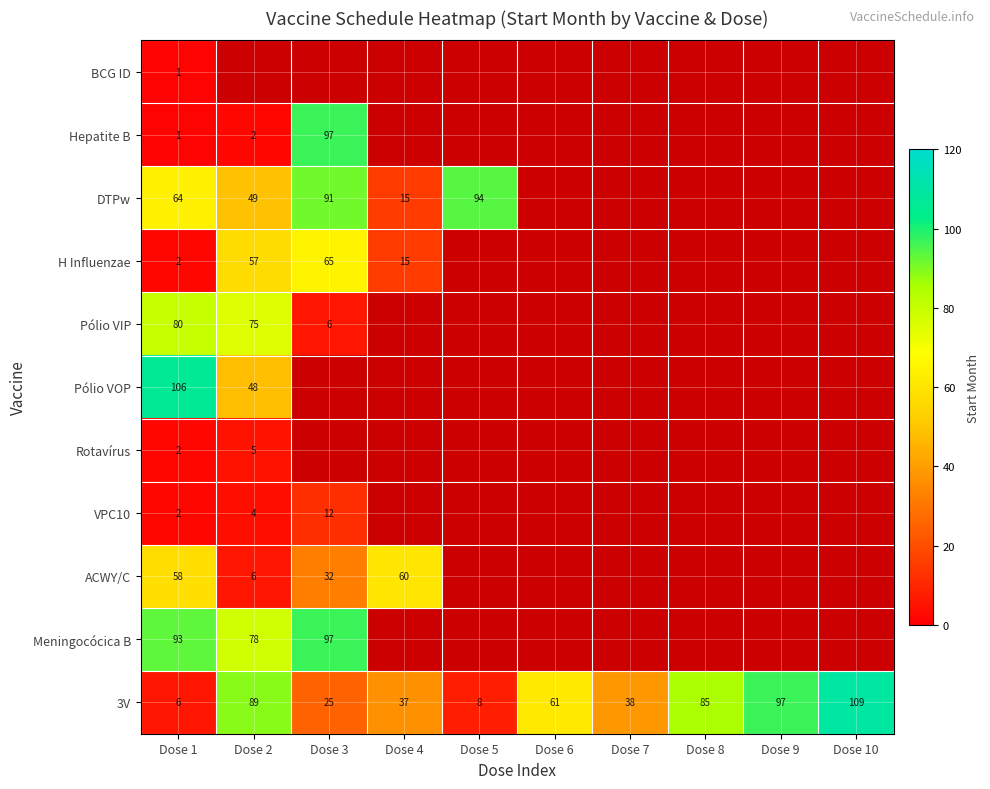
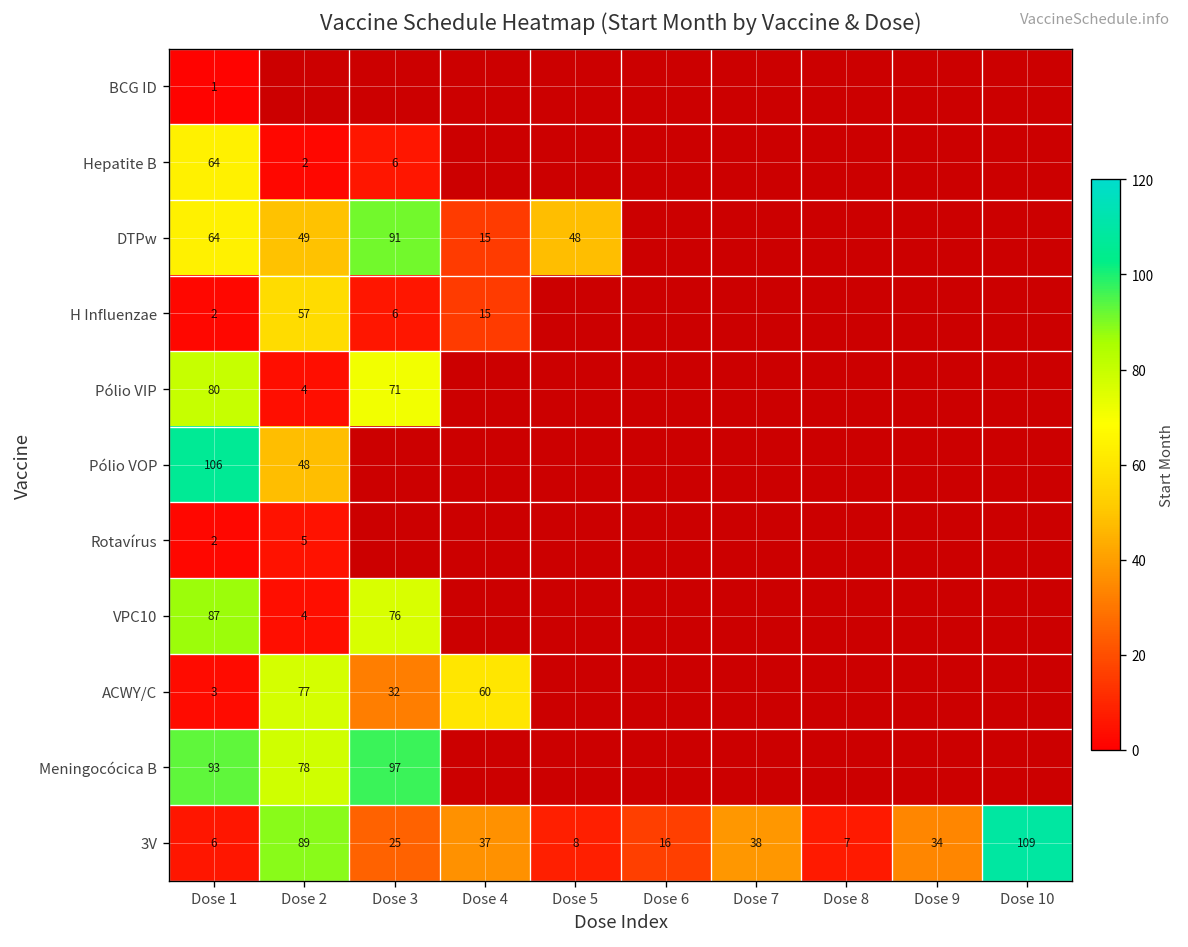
Hepatite B, Dose 1: 1 -> 64
Hepatite B, Dose 3: 97 -> 6
DTPw, Dose 5: 94 -> 48
H Influenzae, Dose 3: 65 -> 6
Pólio VIP, Dose 2: 75 -> 4
Pólio VIP, Dose 3: 6 -> 71
VPC10, Dose 1: 2 -> 87
VPC10, Dose 3: 12 -> 76
ACWY/C, Dose 1: 58 -> 3
ACWY/C, Dose 2: 6 -> 77
3V, Dose 6: 61 -> 16
3V, Dose 8: 85 -> 7
3V, Dose 9: 97 -> 34
